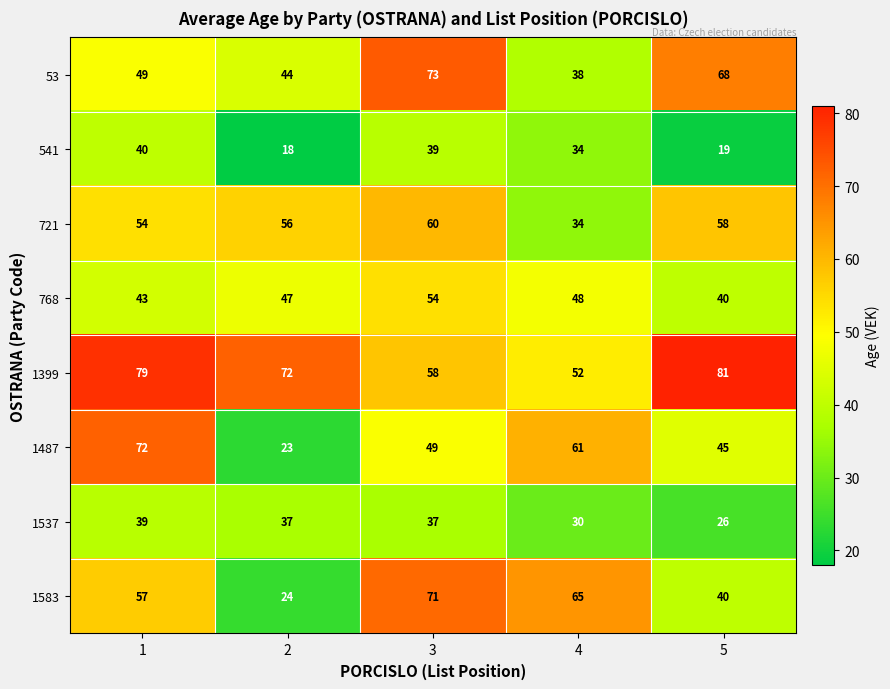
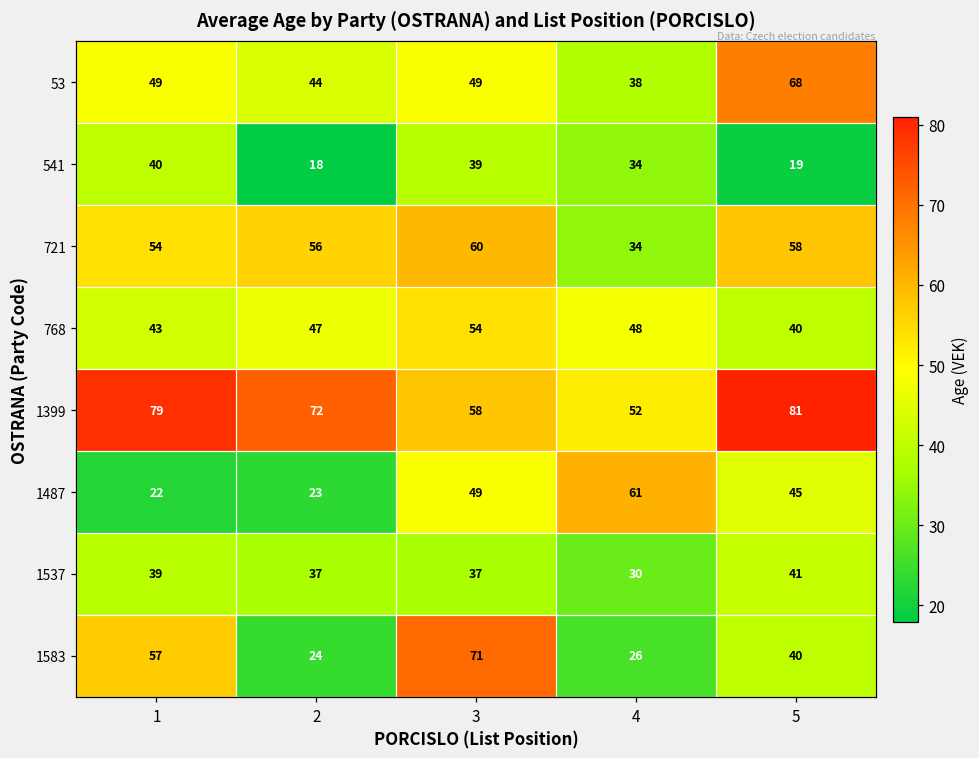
53, 3: 73 -> 49
1487, 1: 72 -> 22
1537, 5: 26 -> 41
1583, 4: 65 -> 26
